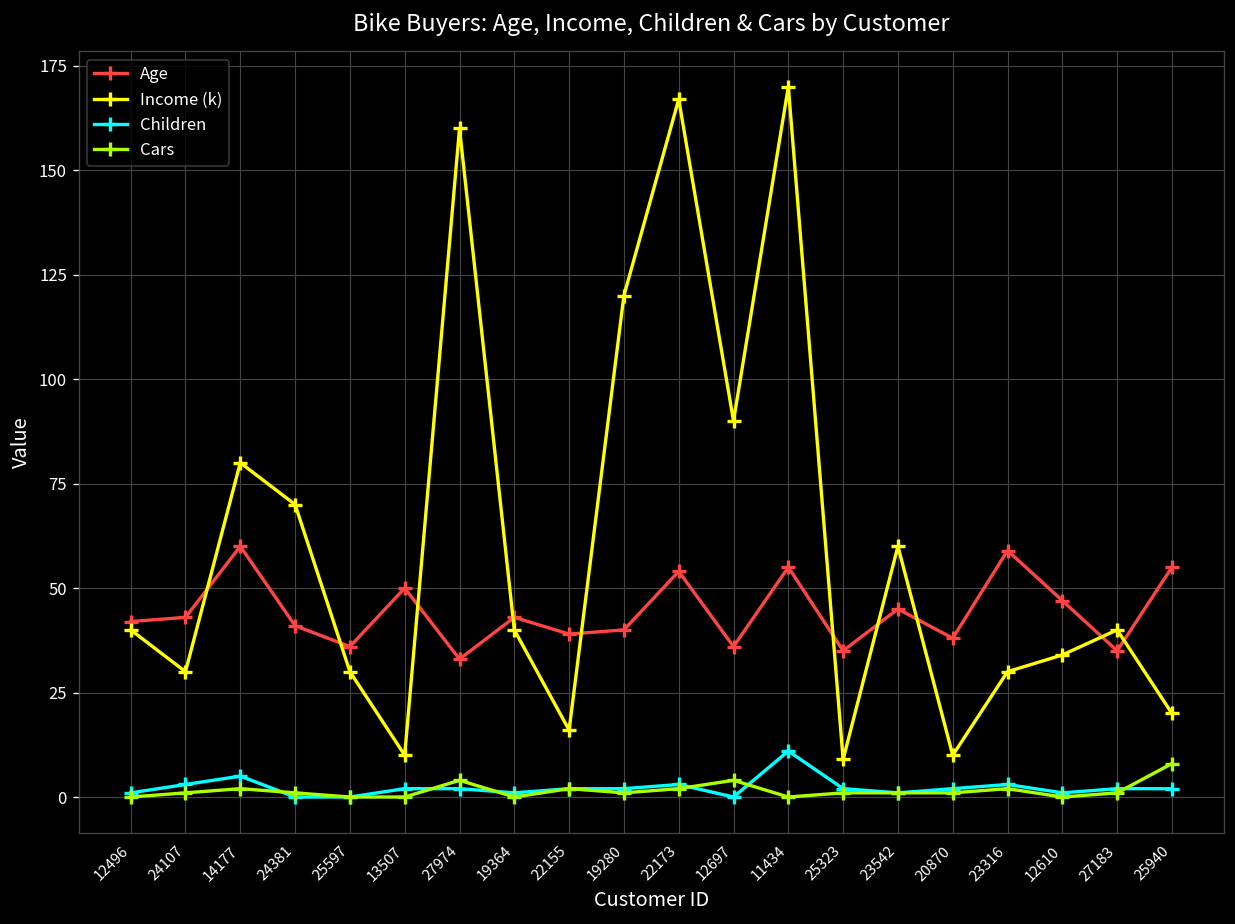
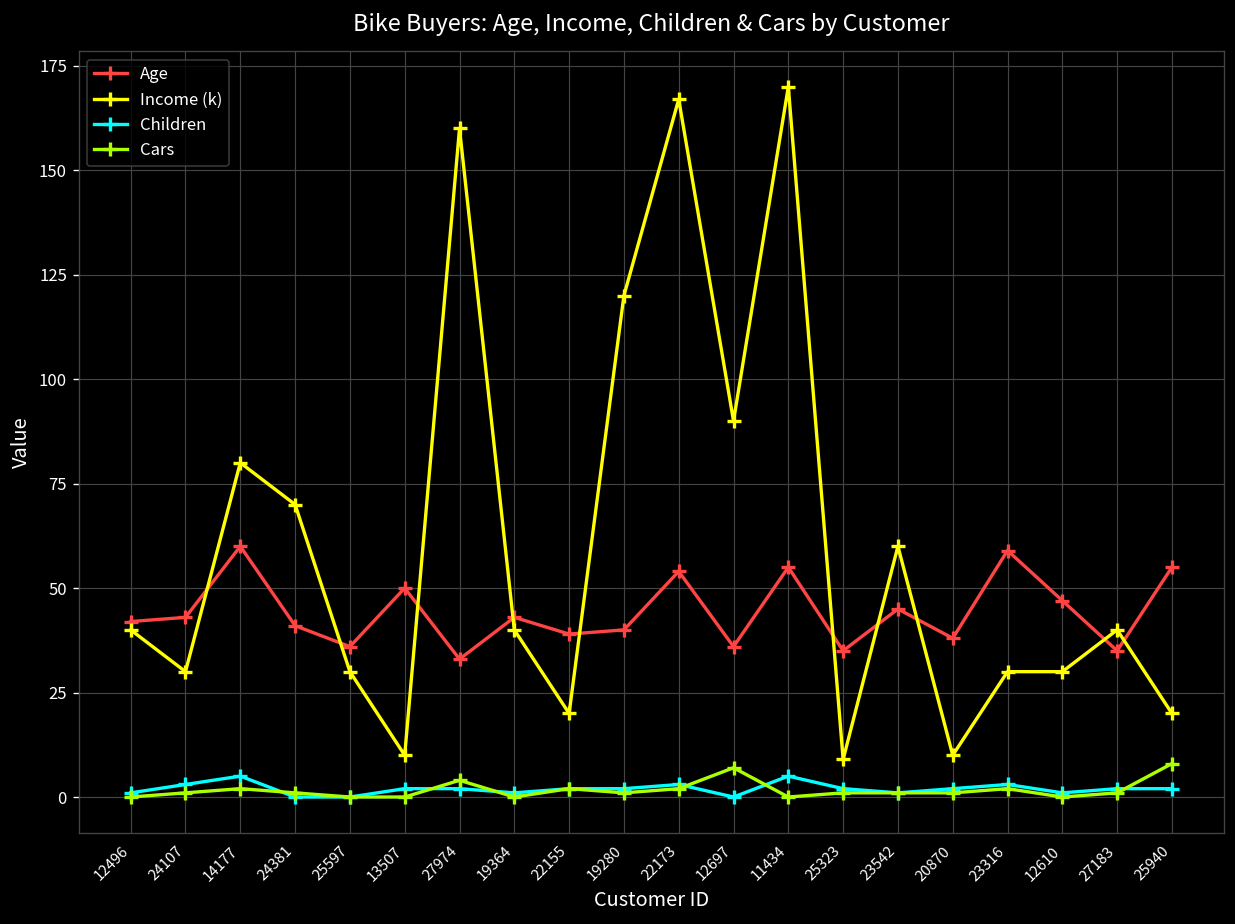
Income (k), 22155: 16 -> 20
Cars, 12697: 4 -> 7
Children, 11434: 11 -> 5
Income (k), 12610: 34 -> 30
